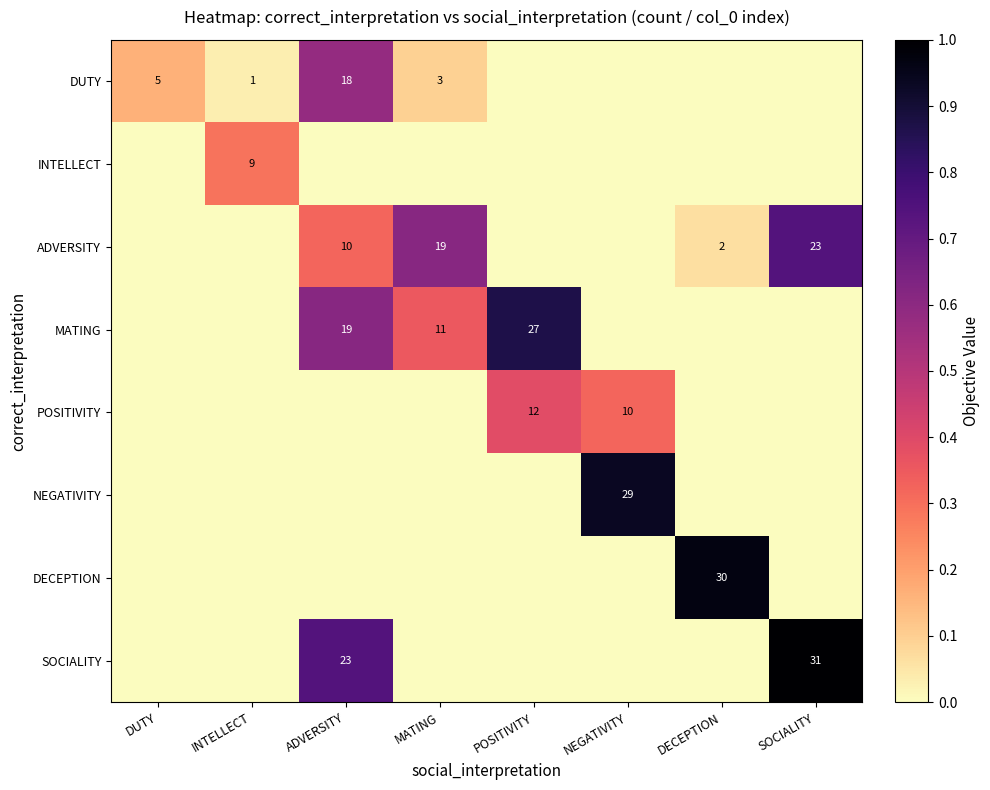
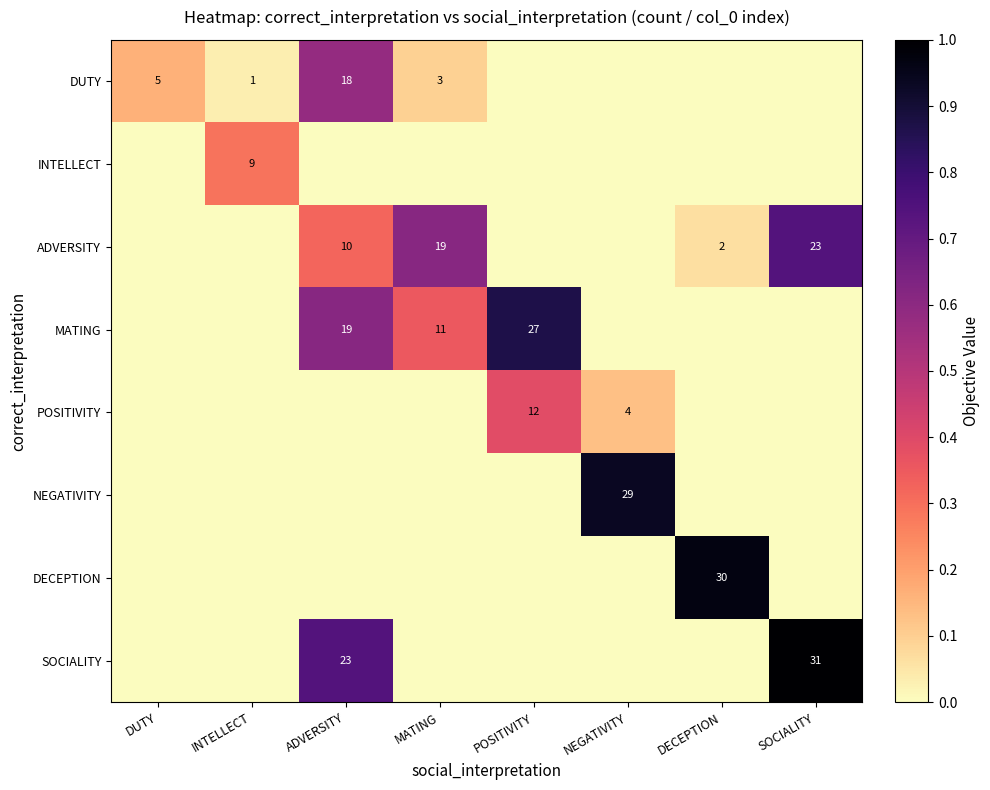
POSITIVITY, NEGATIVITY: 10 -> 4
